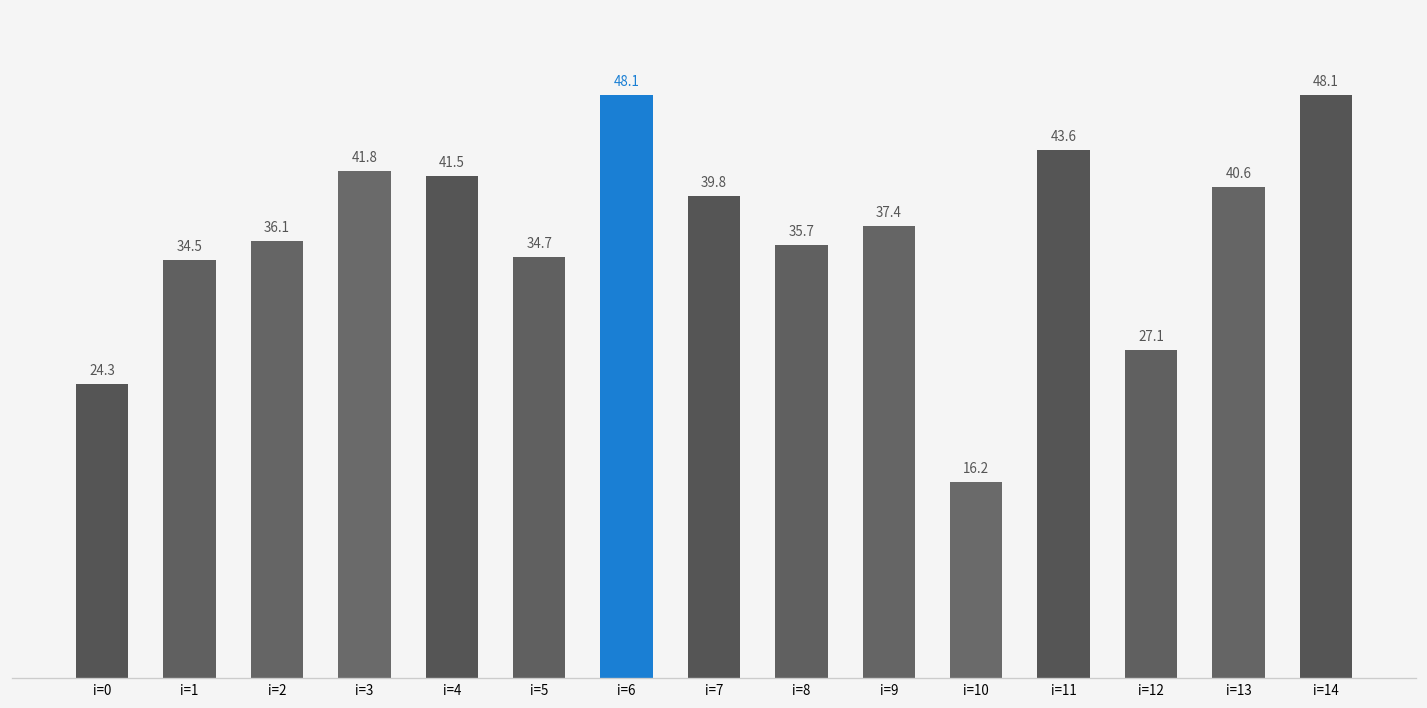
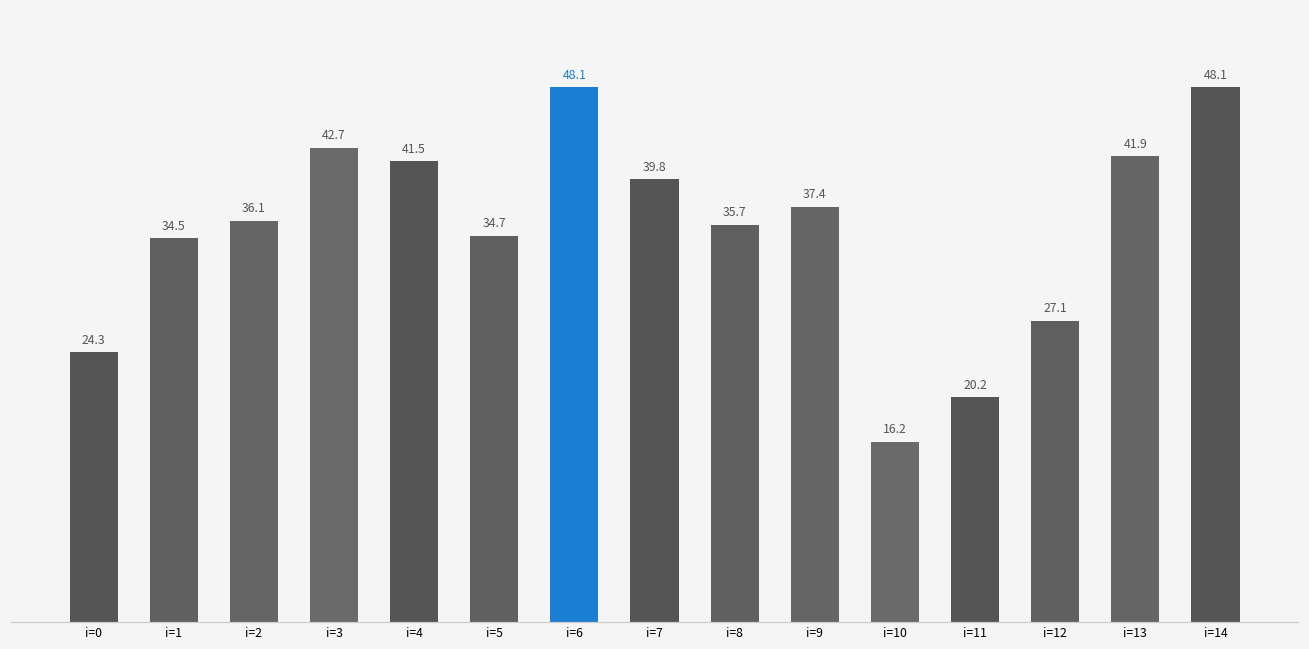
i=3: 41.8 -> 42.7
i=11: 43.6 -> 20.2
i=13: 40.6 -> 41.9
